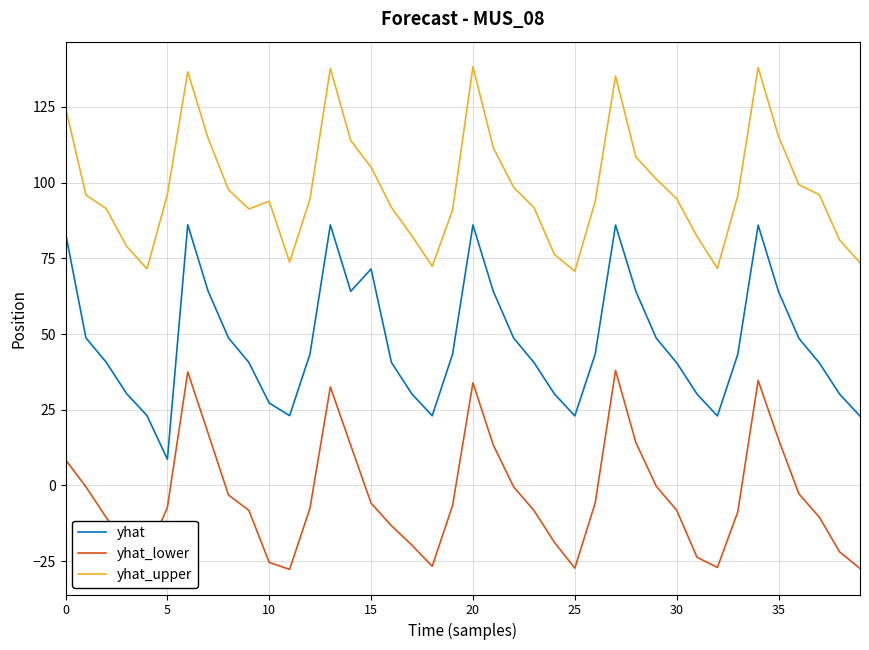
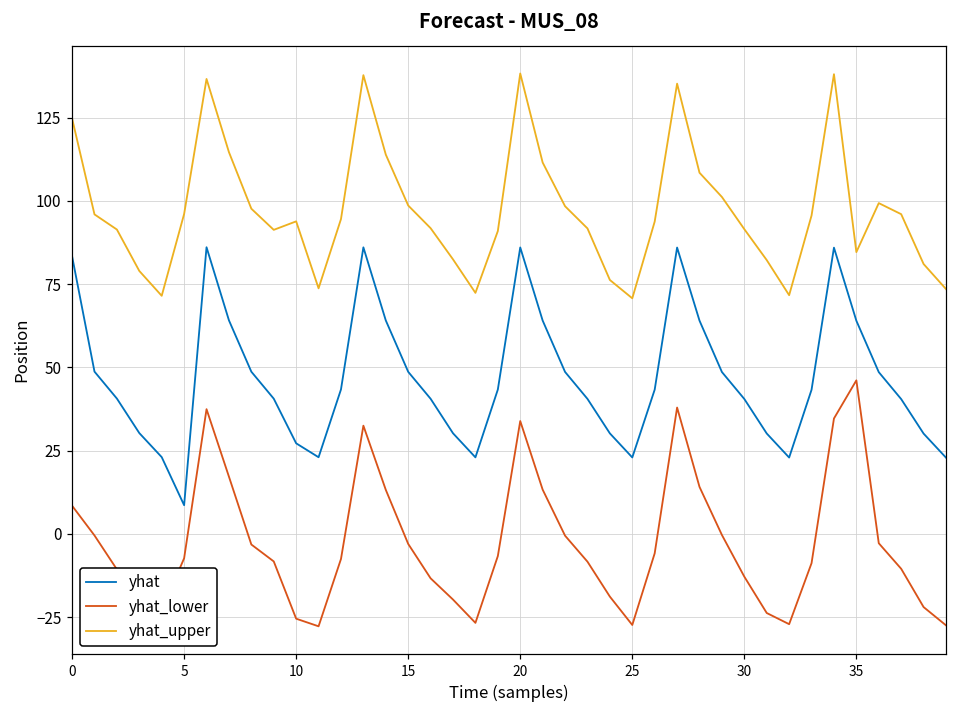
yhat, 15: 71 -> 49
yhat_lower, 15: -6 -> -3
yhat_upper, 15: 105 -> 99
yhat_lower, 30: -8 -> -13
yhat_upper, 30: 95 -> 92
yhat_lower, 35: 15 -> 46
yhat_upper, 35: 115 -> 85
